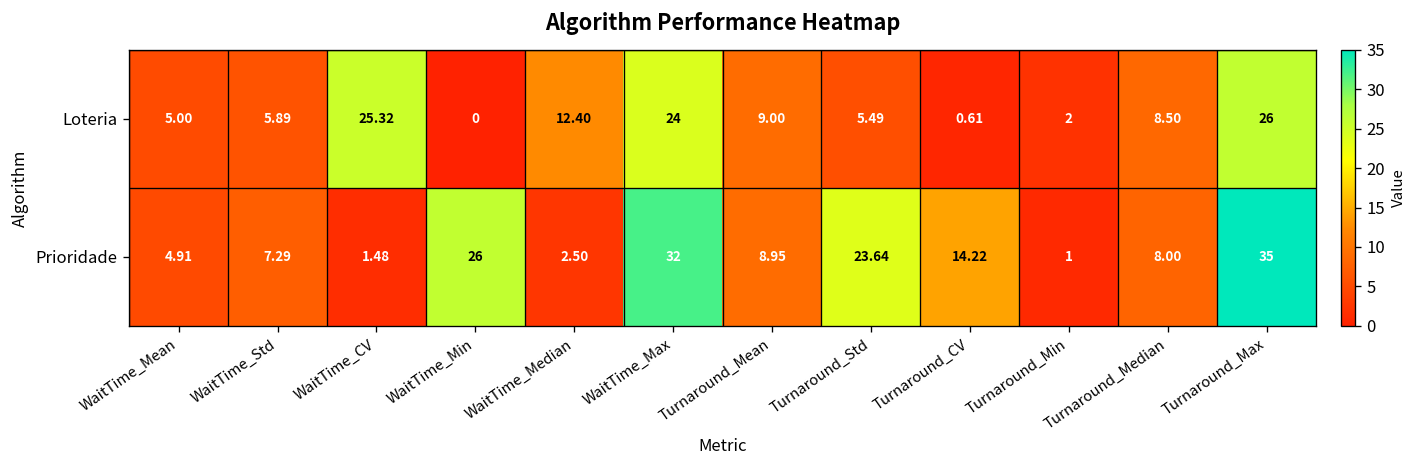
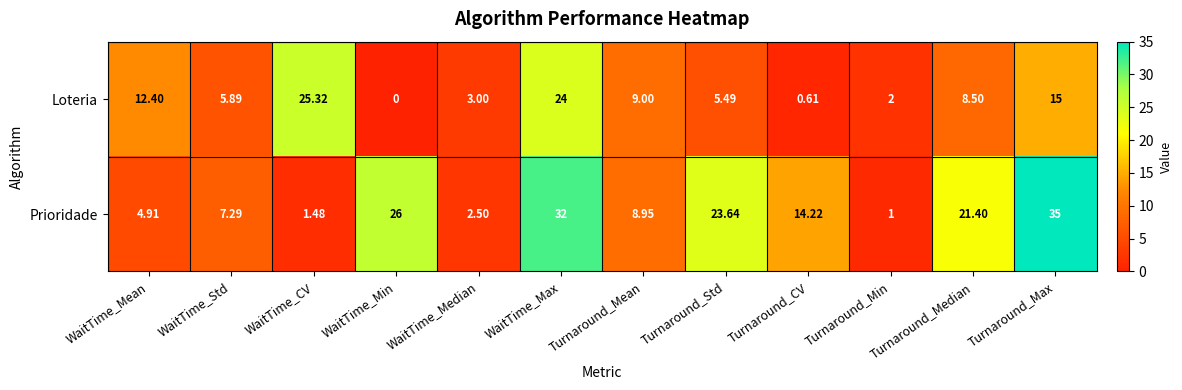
Loteria, WaitTime_Mean: 5.00 -> 12.40
Loteria, WaitTime_Median: 12.40 -> 3.00
Loteria, Turnaround_Max: 26 -> 15
Prioridade, Turnaround_Median: 8.00 -> 21.40
